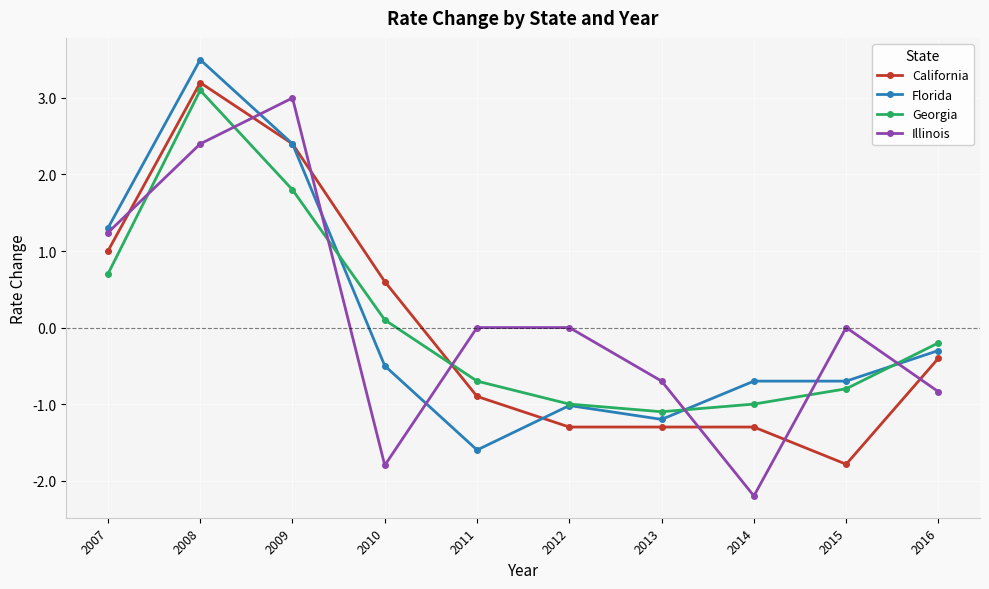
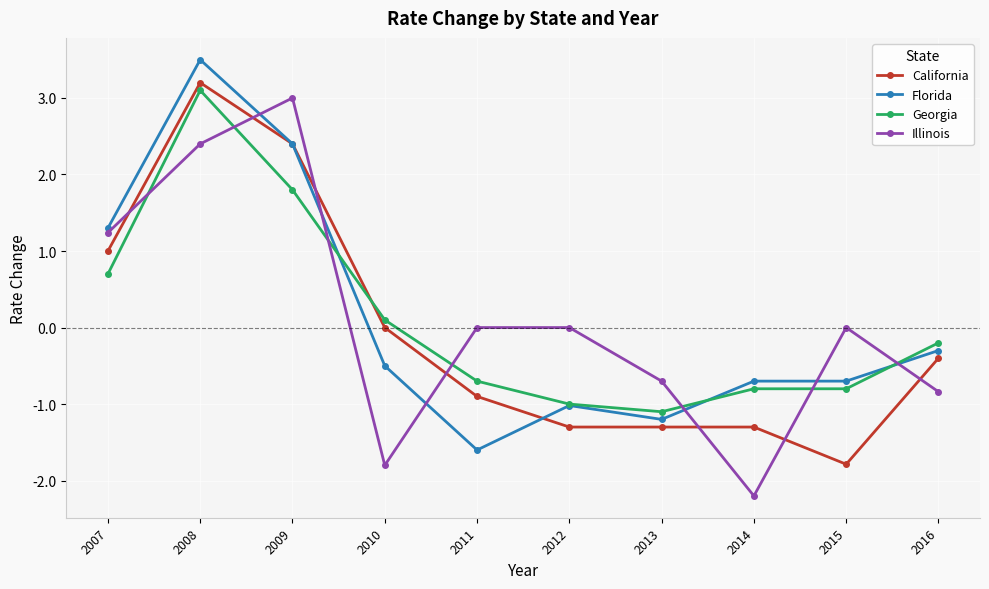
California, 2010: 0.6 -> 0.0
Georgia, 2014: -1.0 -> -0.8
